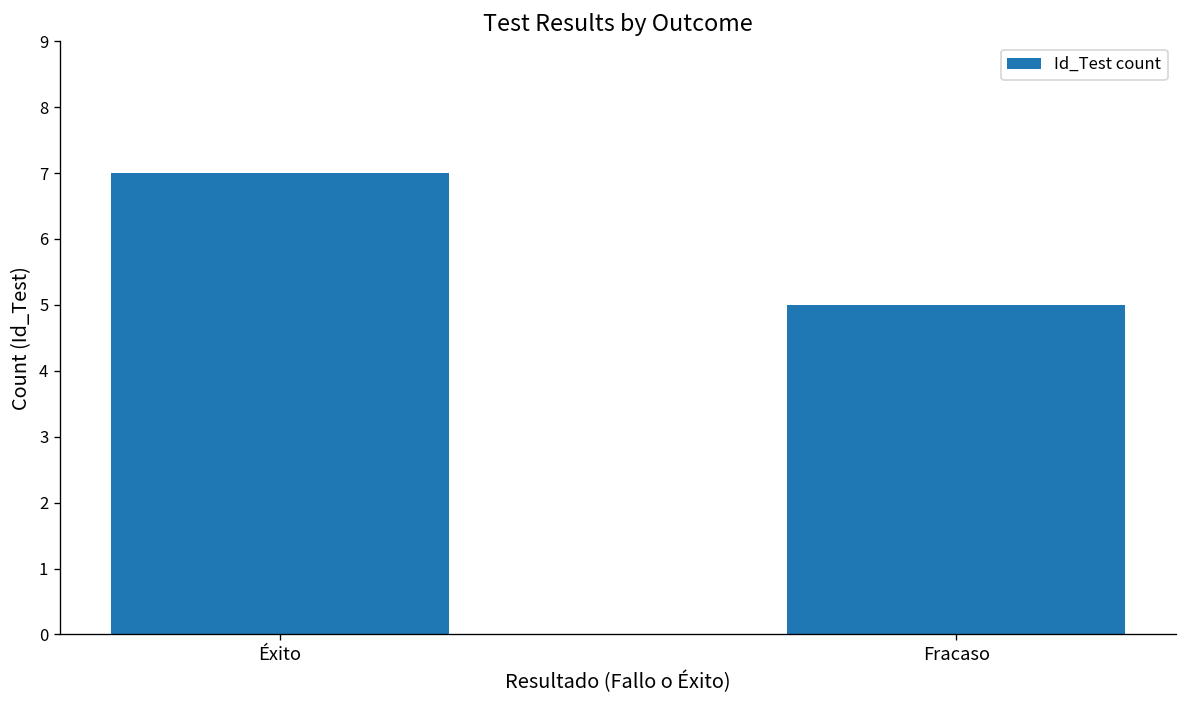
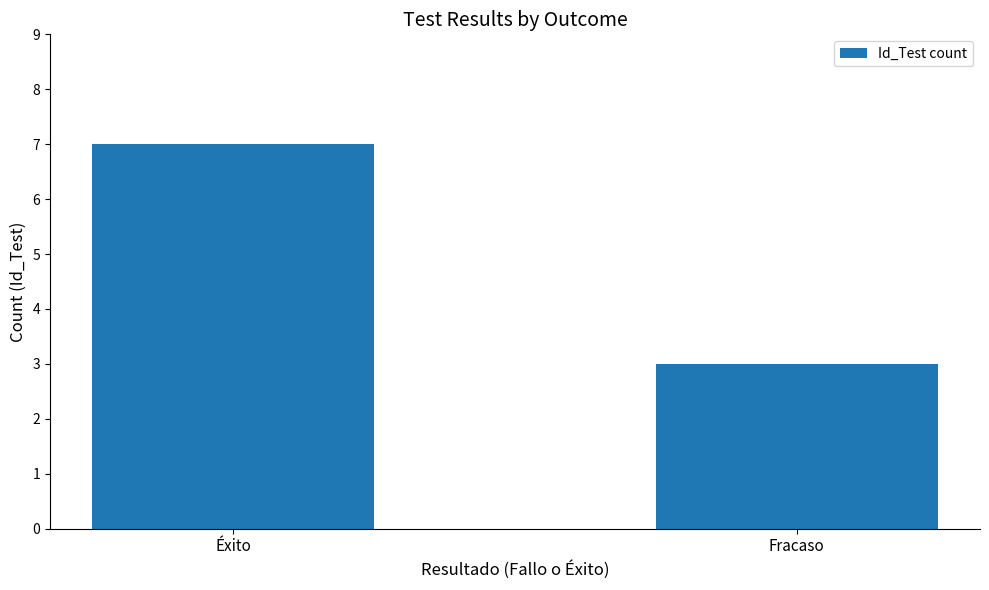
Fracaso: 5 -> 3
